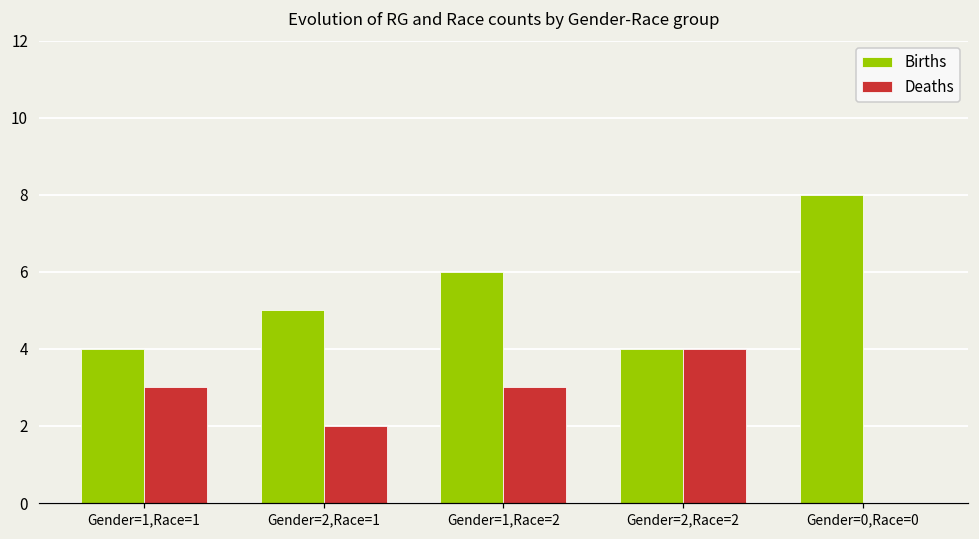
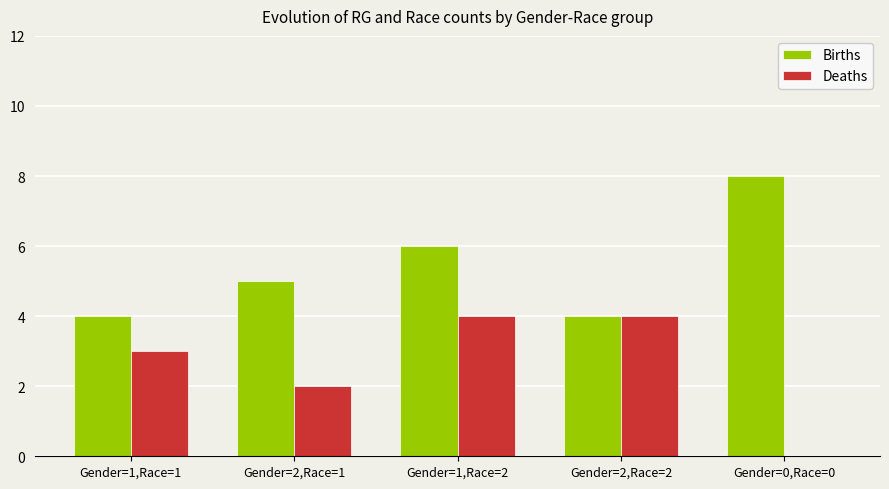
Deaths, Gender=1,Race=2: 3 -> 4
